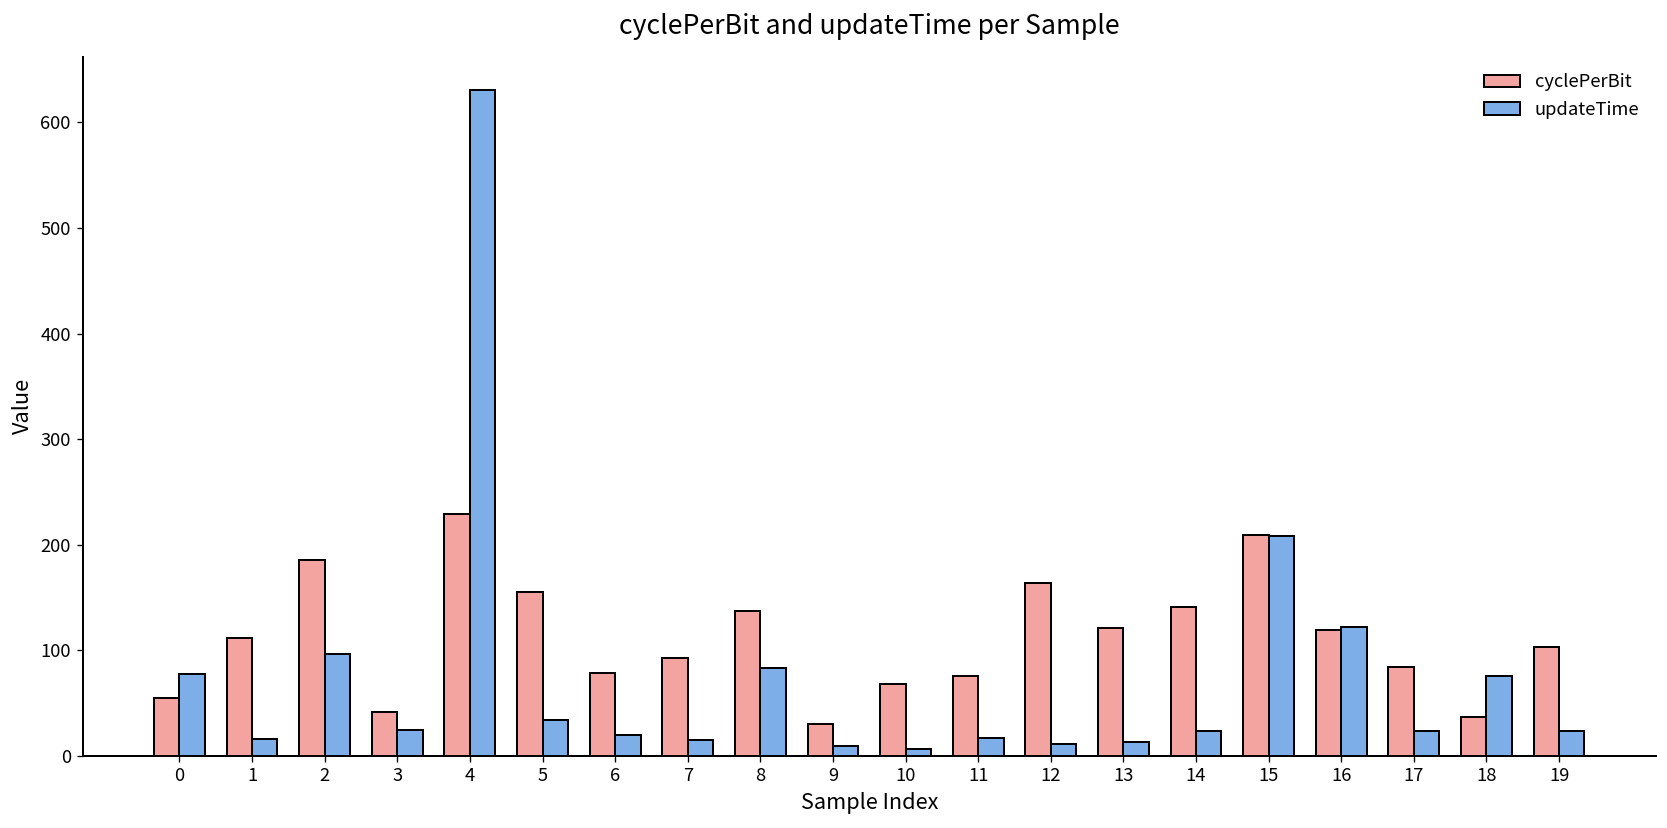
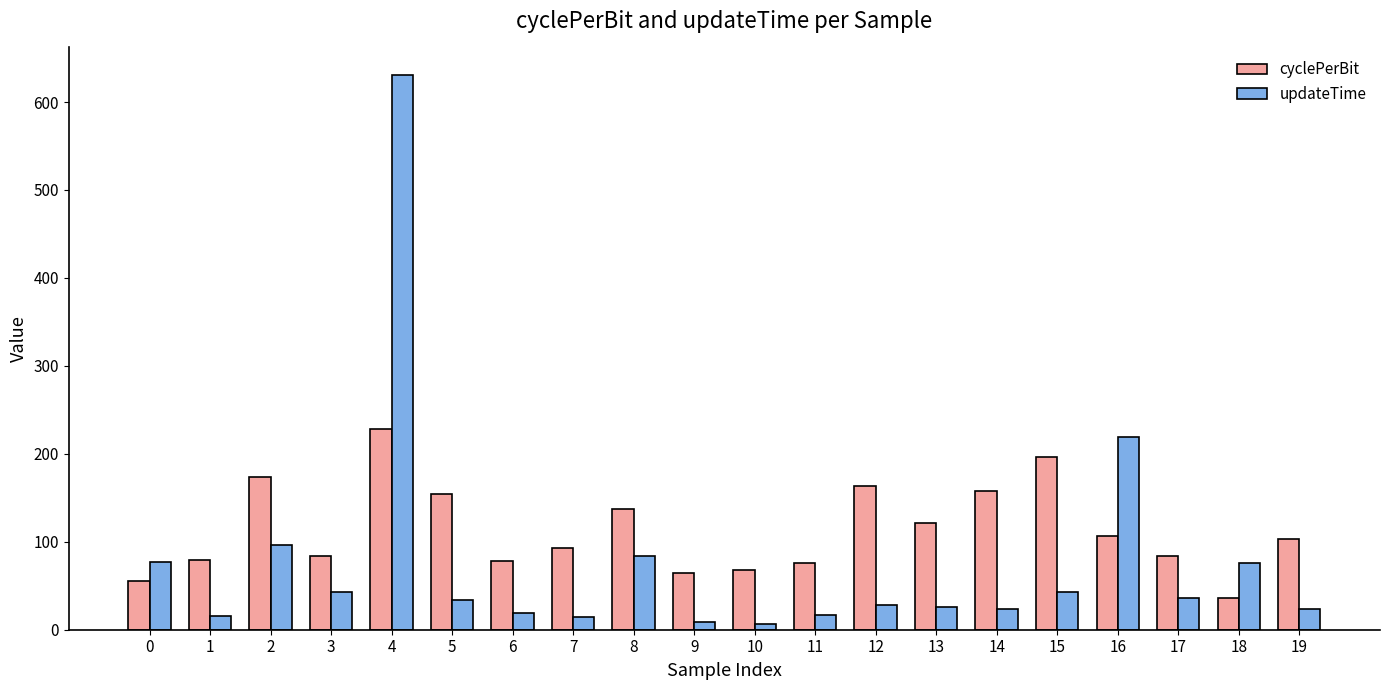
cyclePerBit, 1: 110 -> 80
cyclePerBit, 2: 190 -> 170
cyclePerBit, 3: 40 -> 80
updateTime, 3: 20 -> 40
cyclePerBit, 9: 30 -> 60
updateTime, 12: 10 -> 30
updateTime, 13: 10 -> 30
cyclePerBit, 14: 140 -> 160
cyclePerBit, 15: 210 -> 200
updateTime, 15: 210 -> 40
cyclePerBit, 16: 120 -> 110
updateTime, 16: 120 -> 220
updateTime, 17: 20 -> 40
